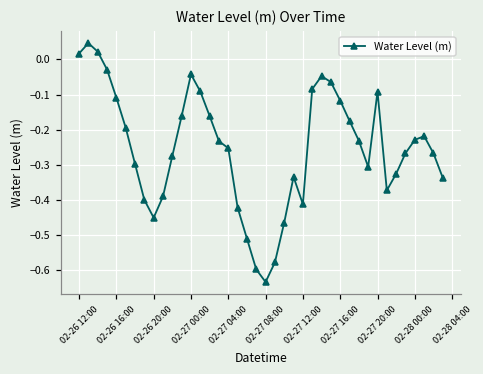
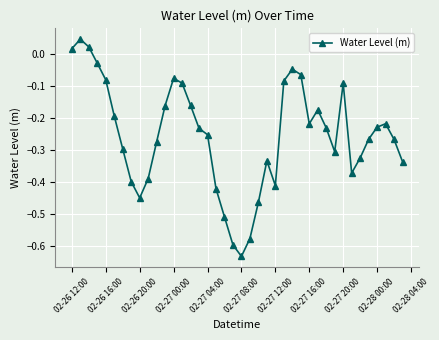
02-26 16:00: -0.11 -> -0.08
02-27 00:00: -0.04 -> -0.08
02-27 16:00: -0.12 -> -0.22
